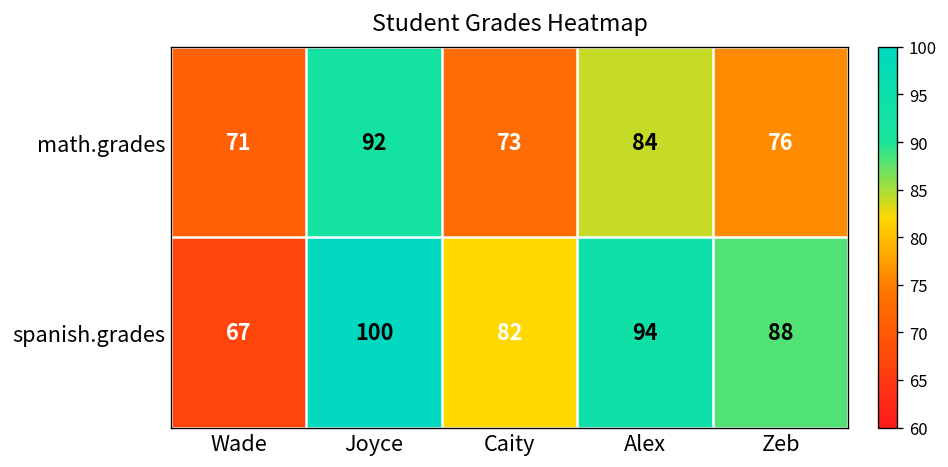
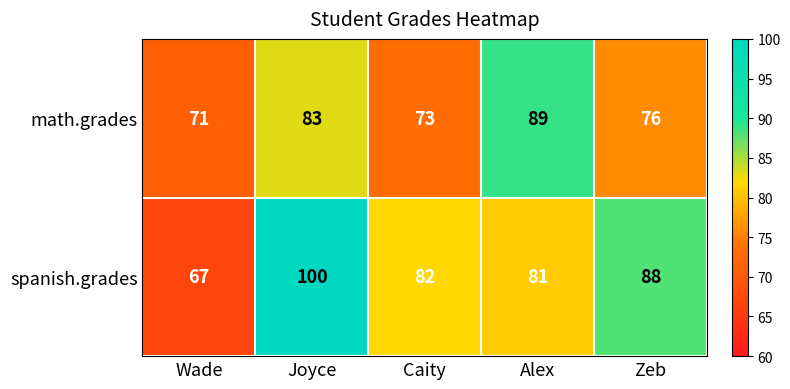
math.grades, Joyce: 92 -> 83
math.grades, Alex: 84 -> 89
spanish.grades, Alex: 94 -> 81
